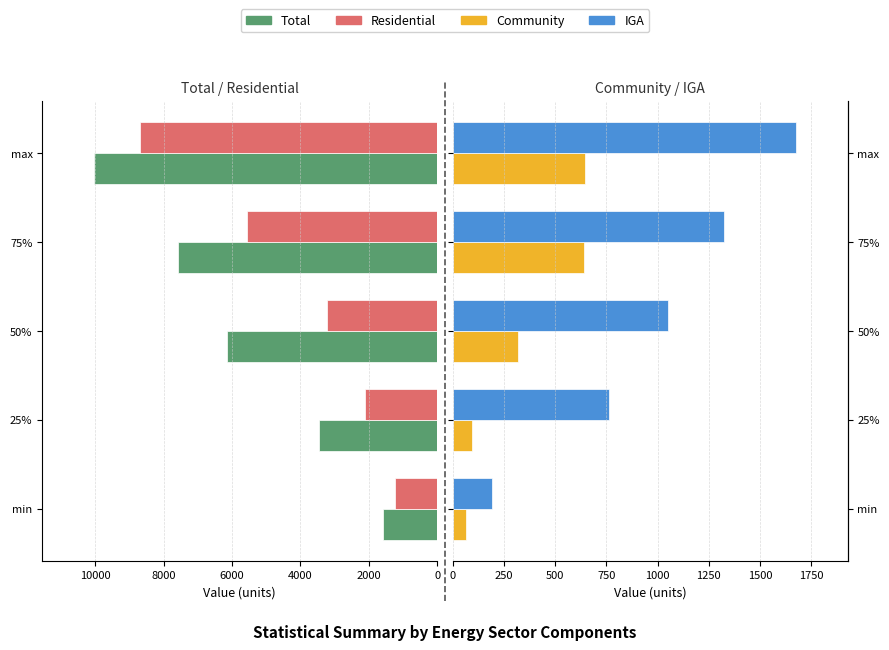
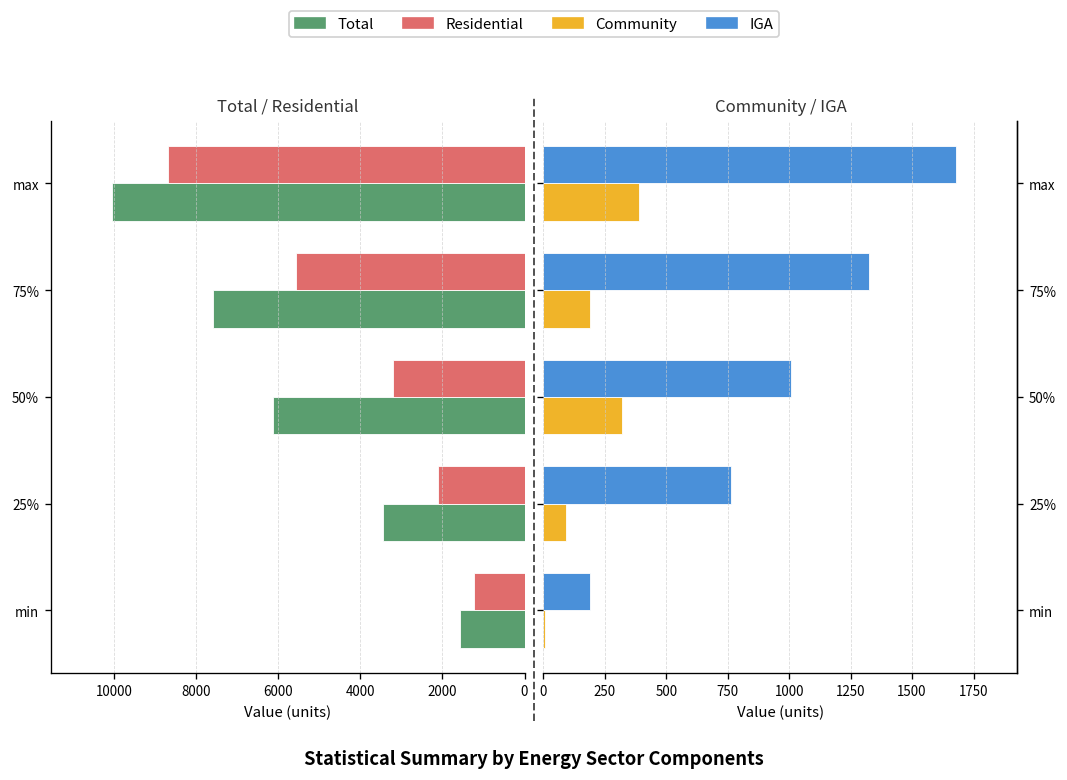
Community / IGA, Community, max: 640 -> 390
Community / IGA, Community, 75%: 640 -> 190
Community / IGA, IGA, 50%: 1050 -> 1010
Community / IGA, Community, min: 70 -> 0
